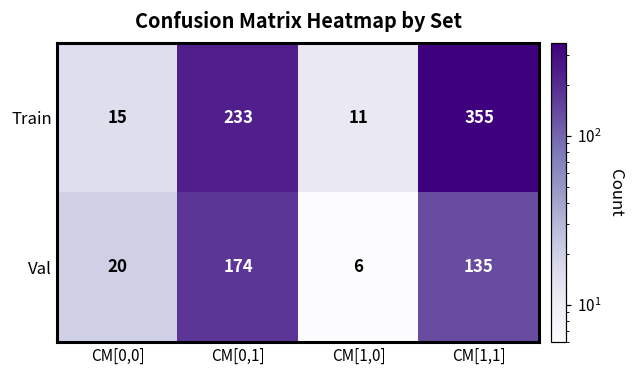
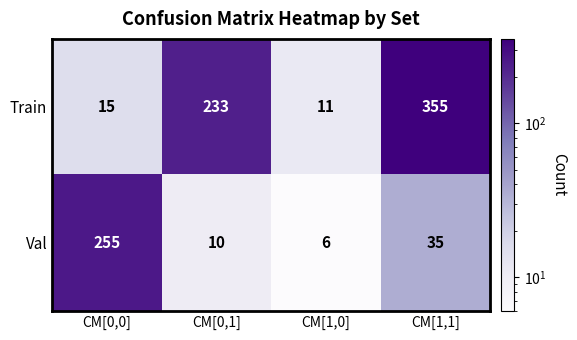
Val, CM[0,0]: 20 -> 255
Val, CM[0,1]: 174 -> 10
Val, CM[1,1]: 135 -> 35
